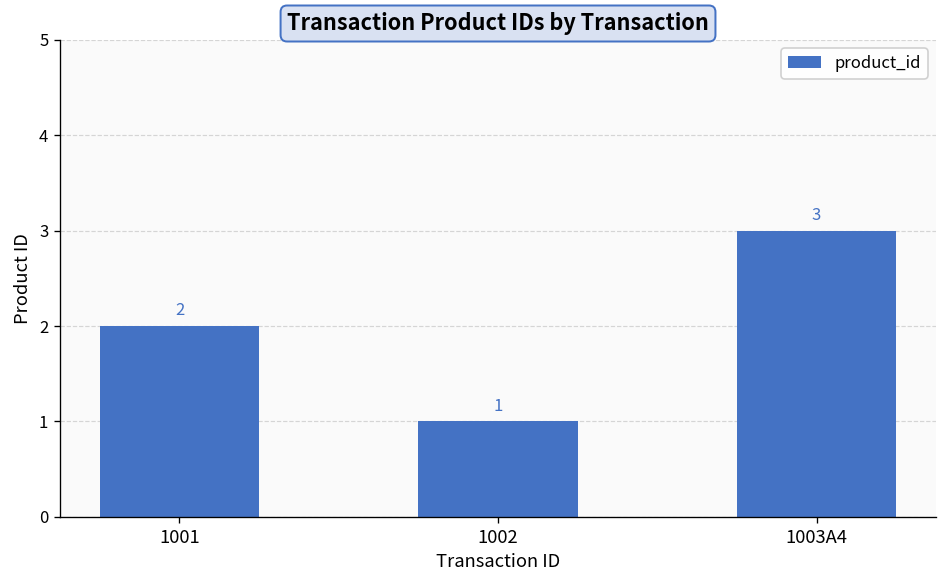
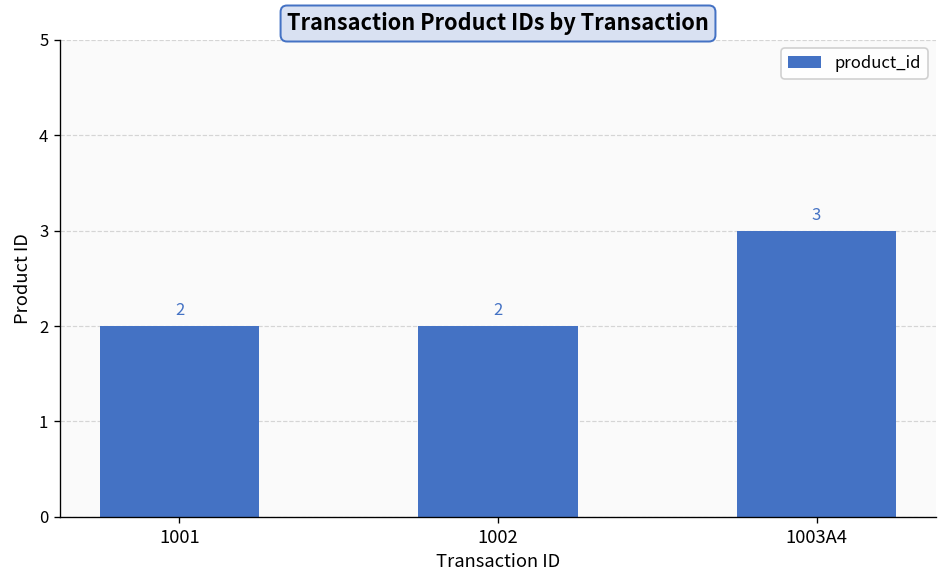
1002: 1 -> 2
